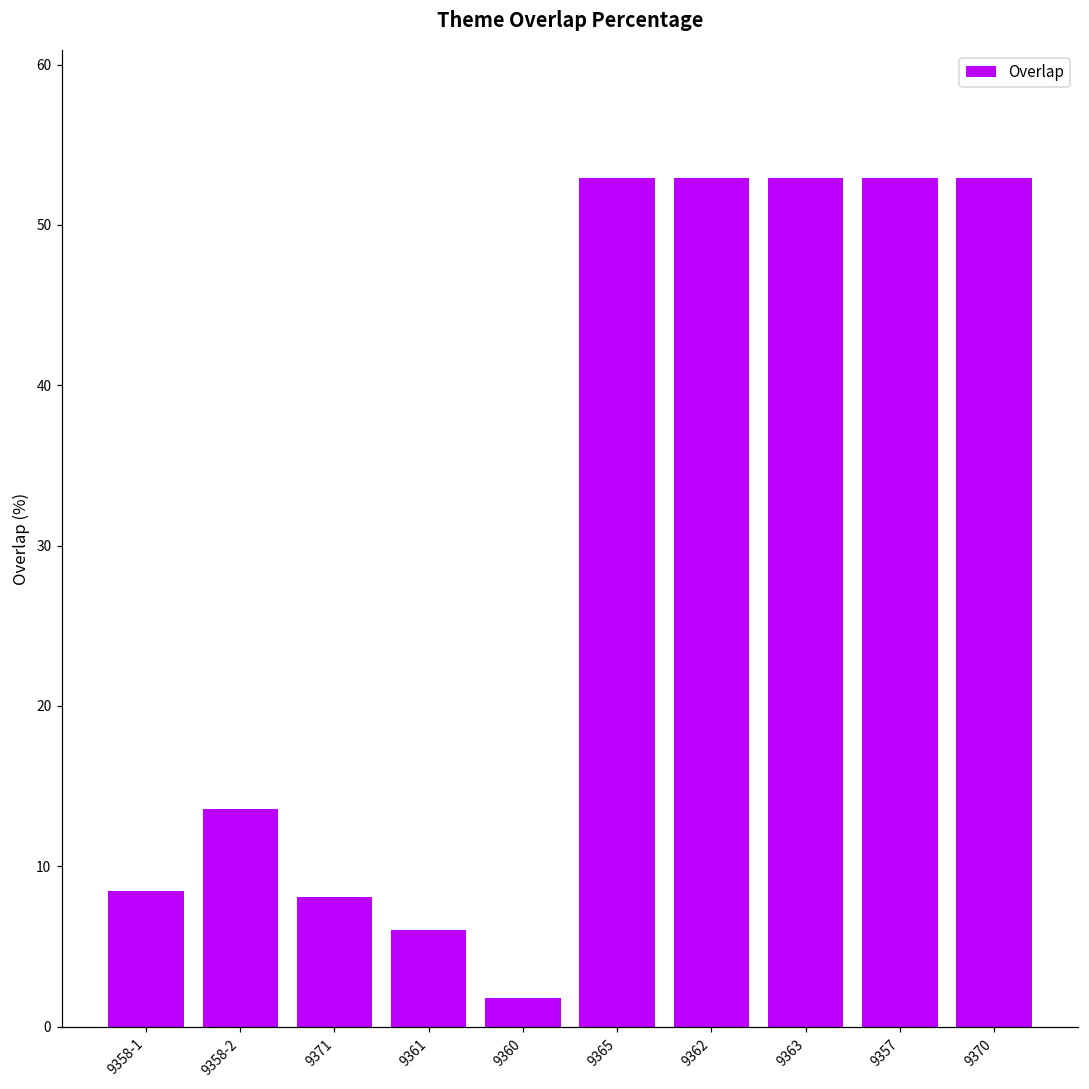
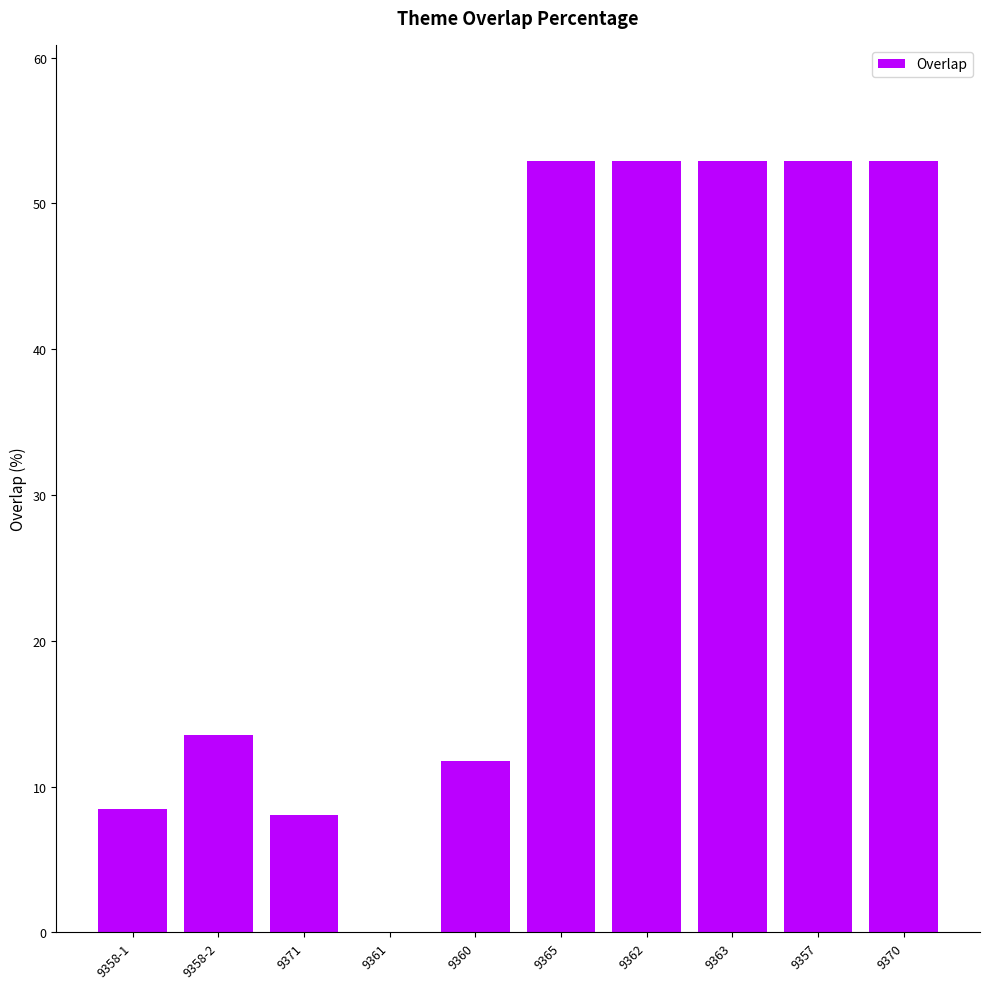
9361: 6 -> 0
9360: 1.8 -> 11.8
